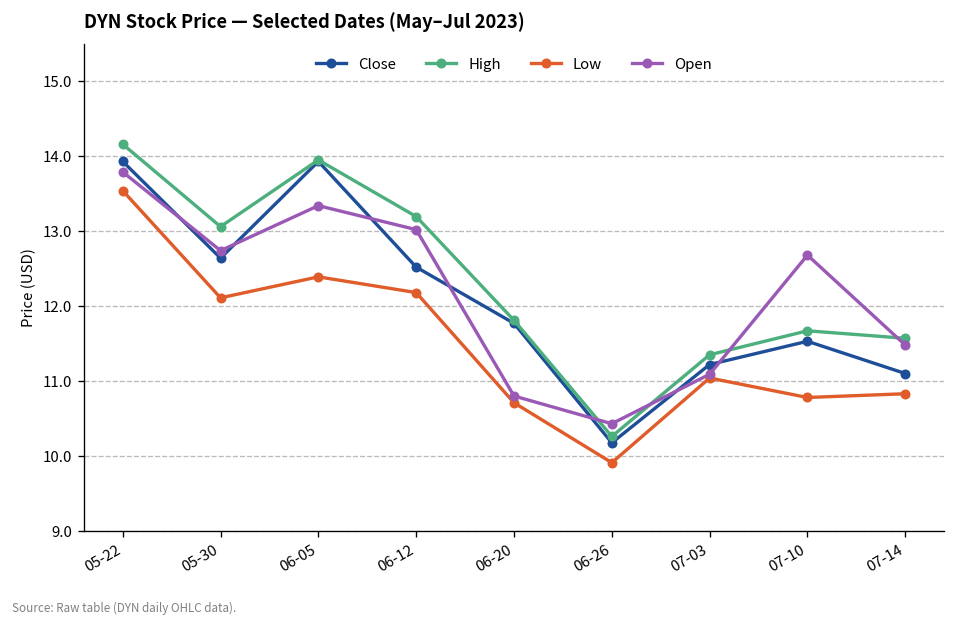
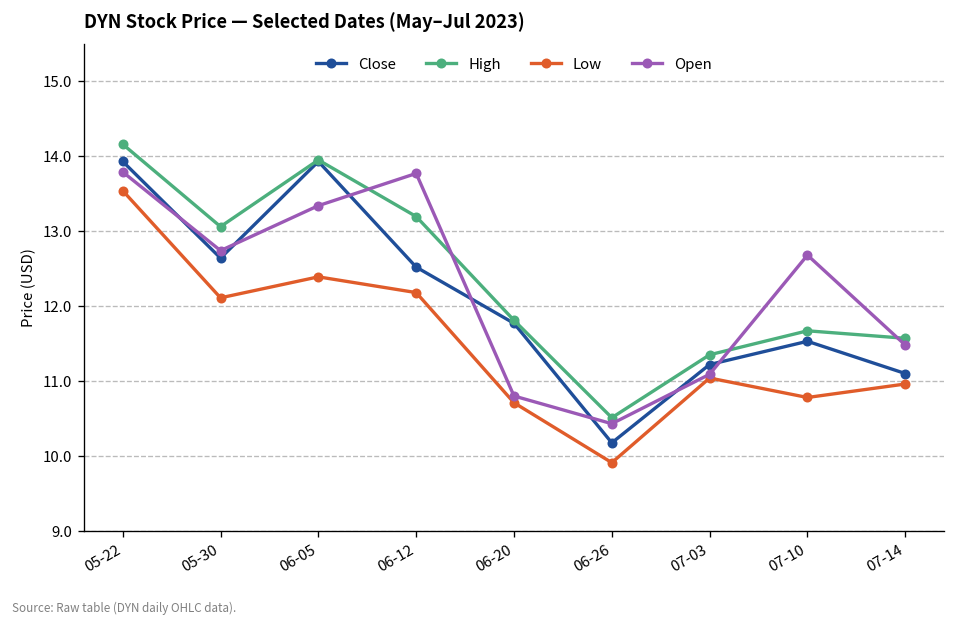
Open, 06-12: 13.0 -> 13.8
High, 06-26: 10.3 -> 10.5
Low, 07-14: 10.8 -> 11.0
